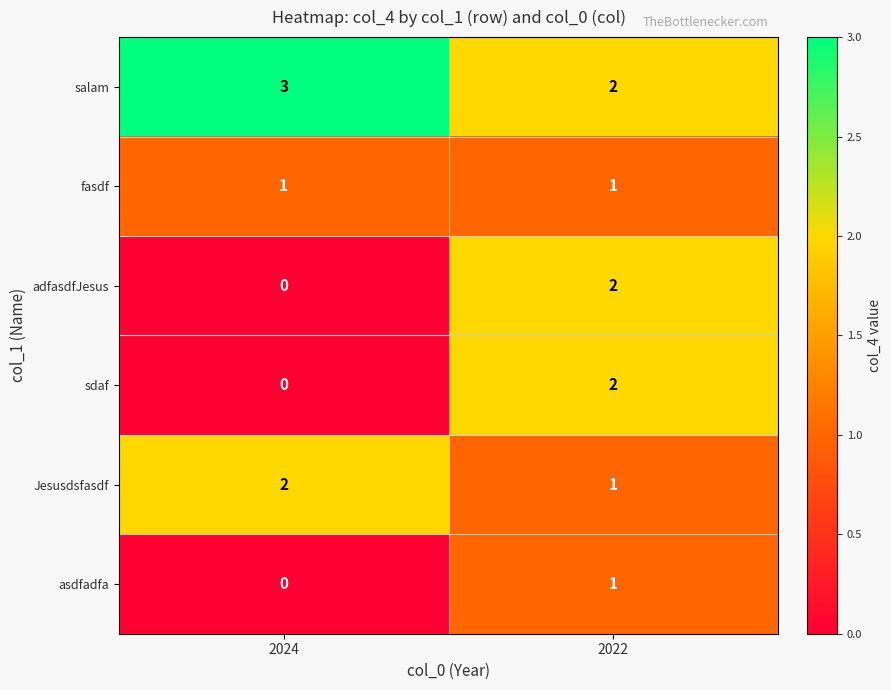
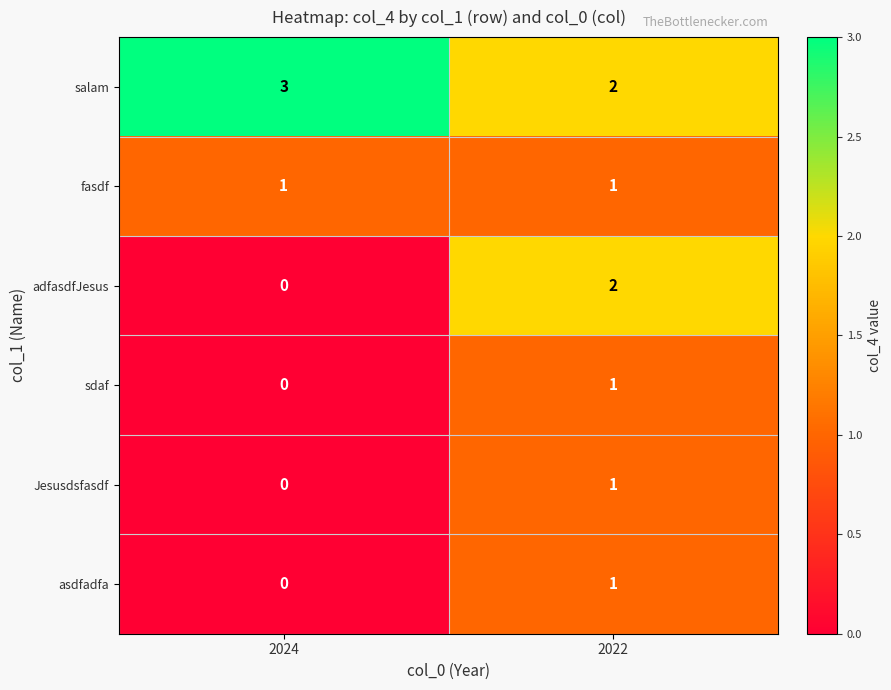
sdaf, 2022: 2 -> 1
Jesusdsfasdf, 2024: 2 -> 0
